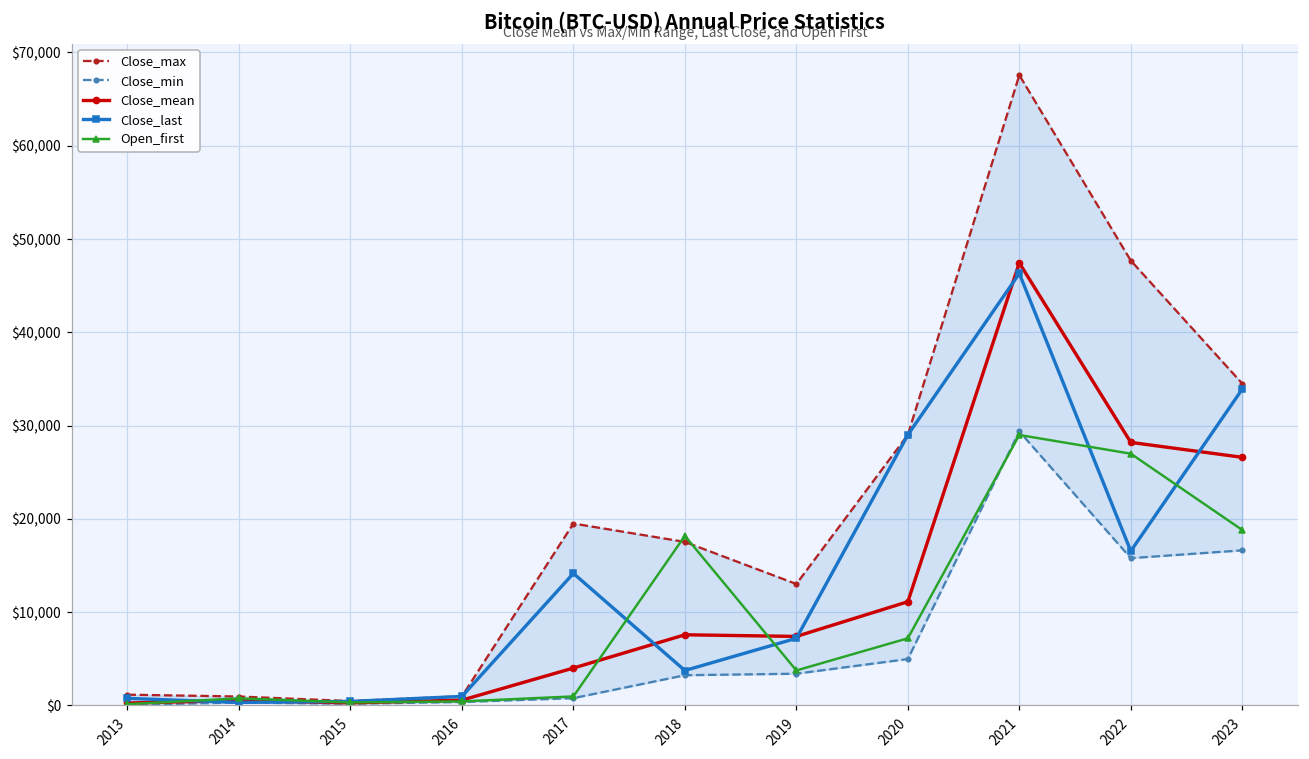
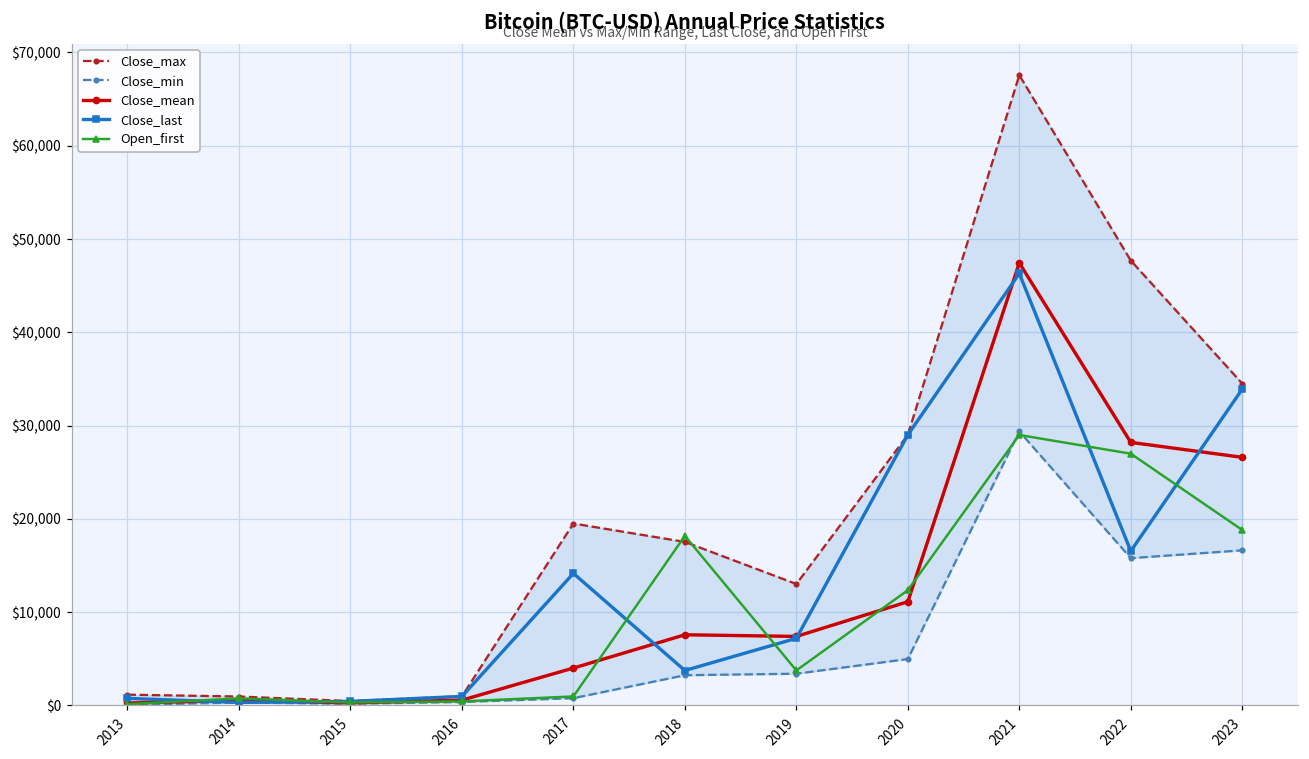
Open_first, 2020: $7,000 -> $12,000
